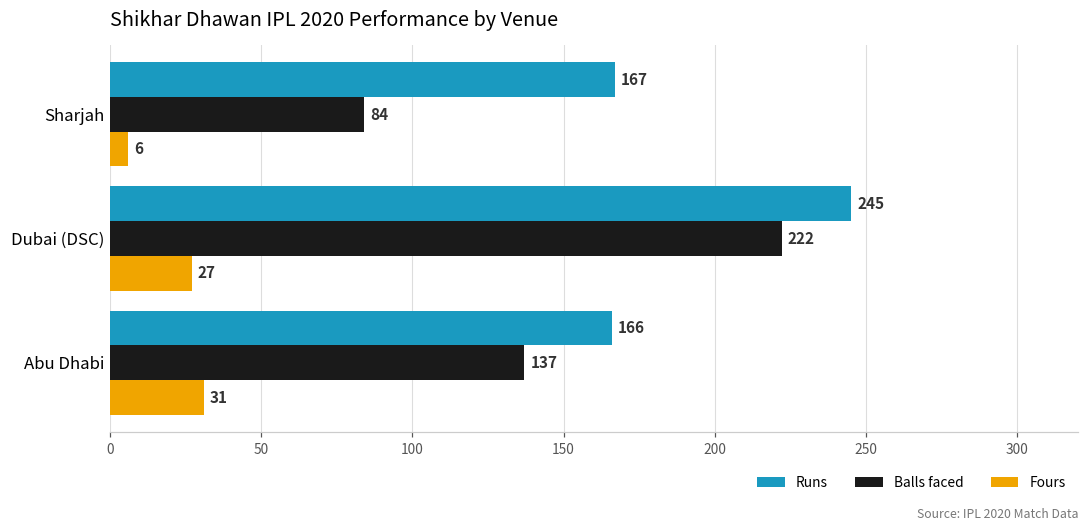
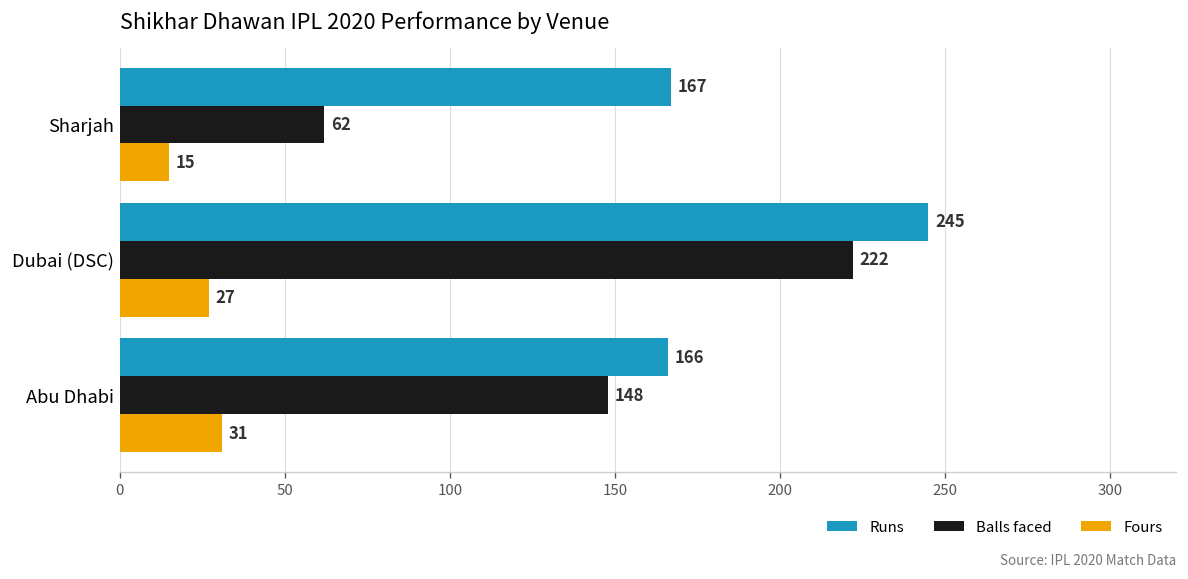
Balls faced, Sharjah: 84 -> 62
Fours, Sharjah: 6 -> 15
Balls faced, Abu Dhabi: 137 -> 148
